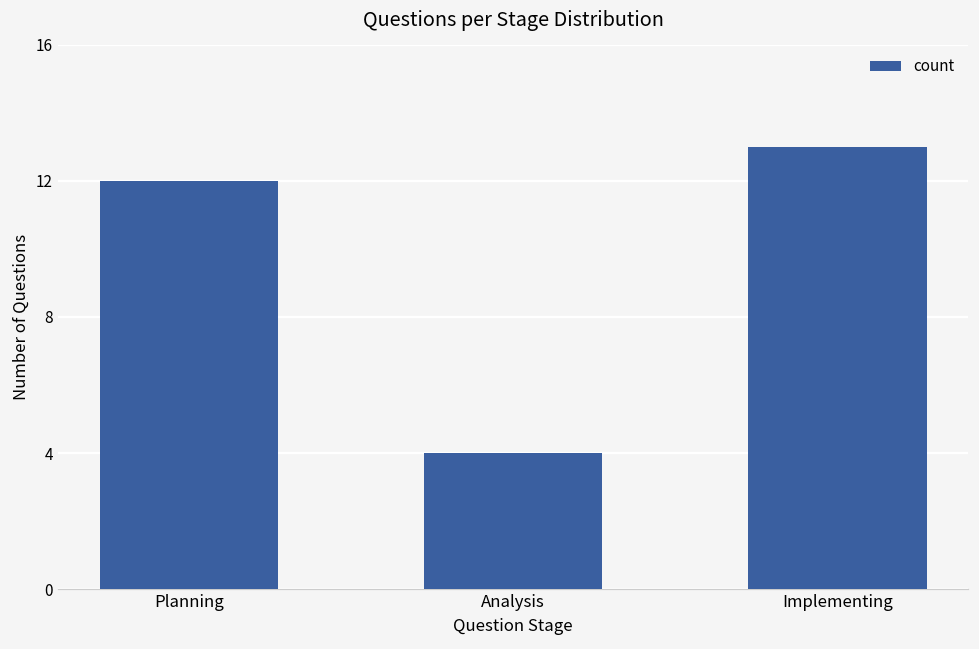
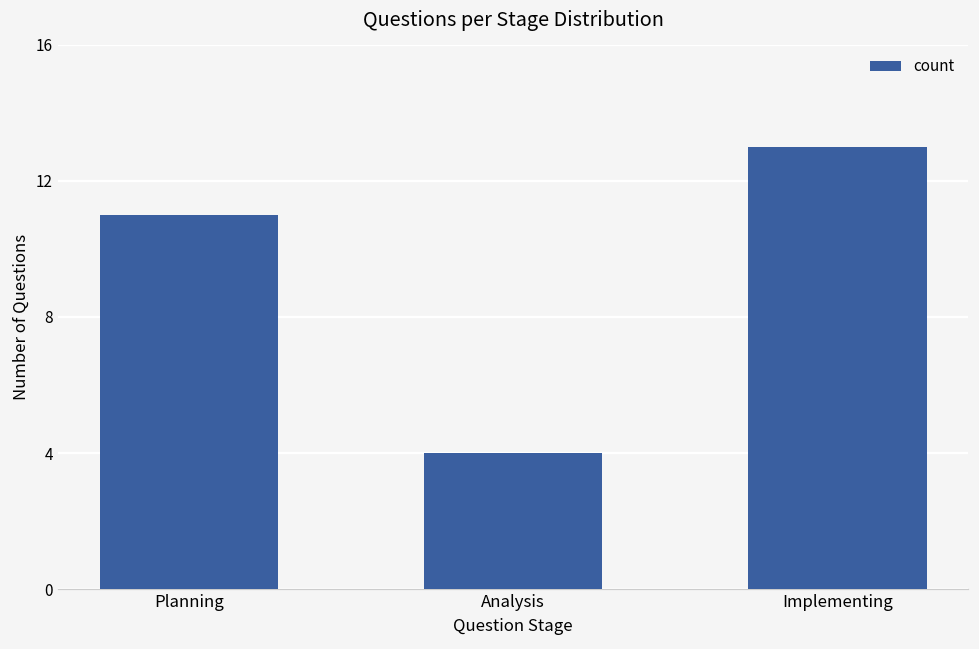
Planning: 12 -> 11
